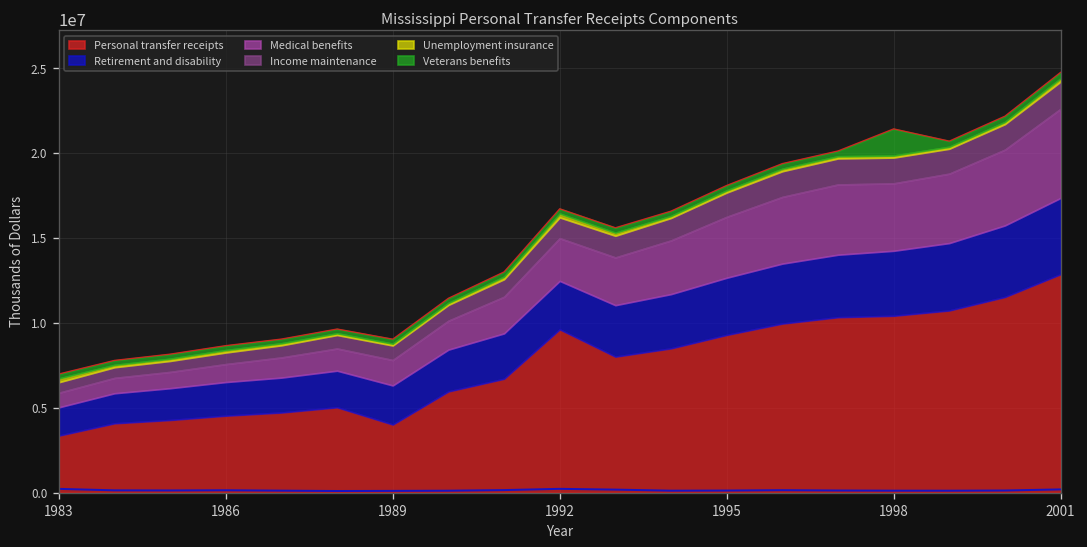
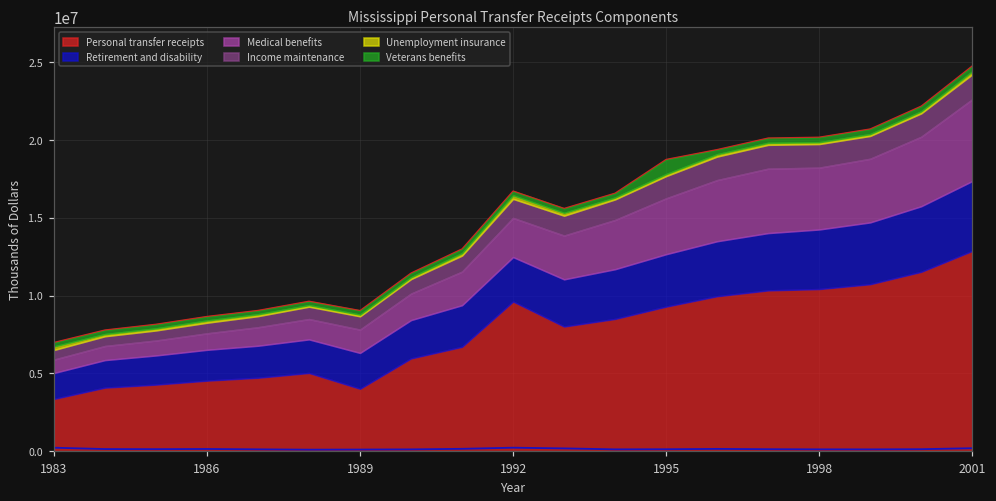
Veterans benefits, 1995: 300000 -> 900000
Veterans benefits, 1998: 1600000 -> 300000
